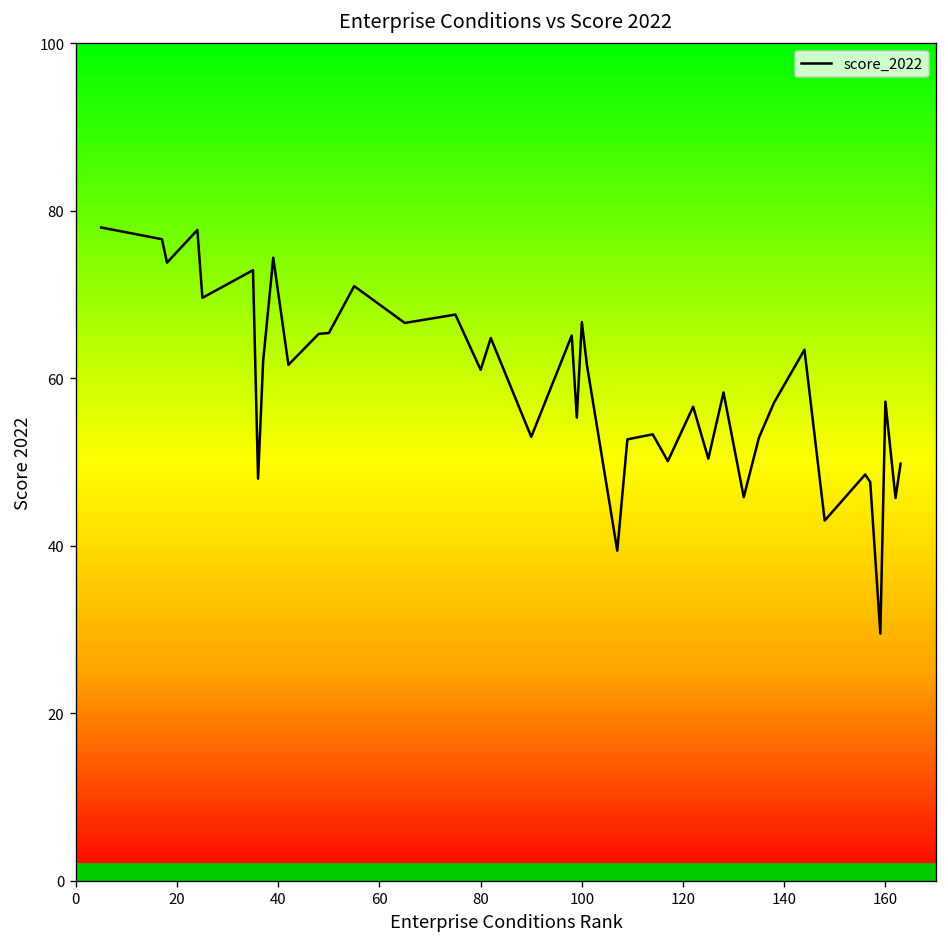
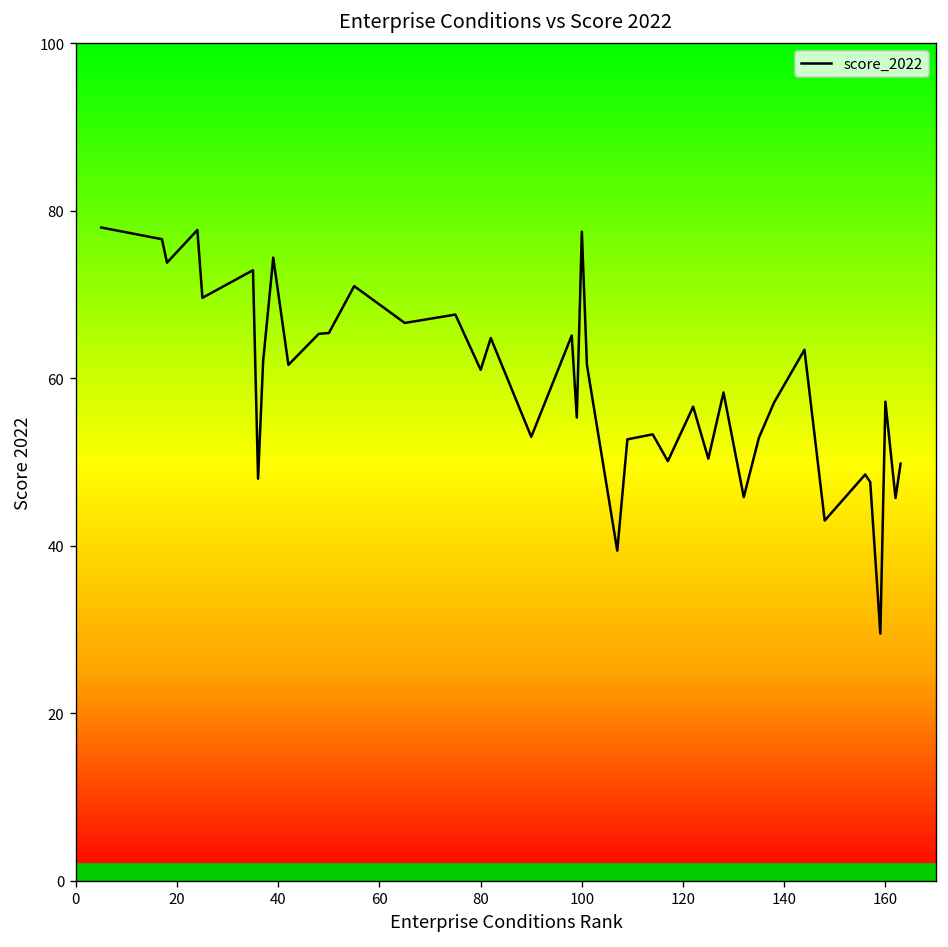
score_2022, 100: 67 -> 78
